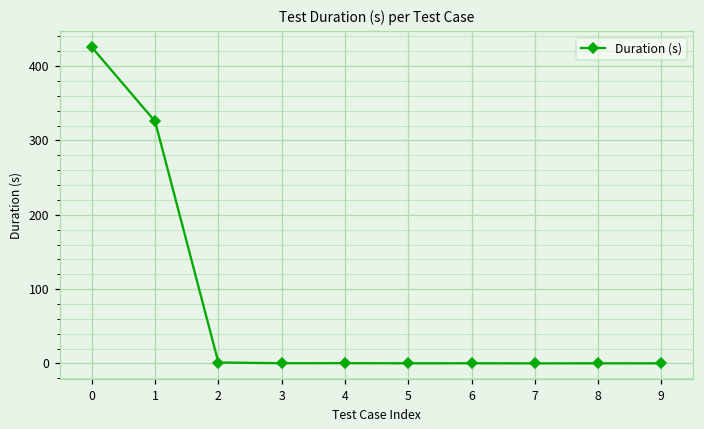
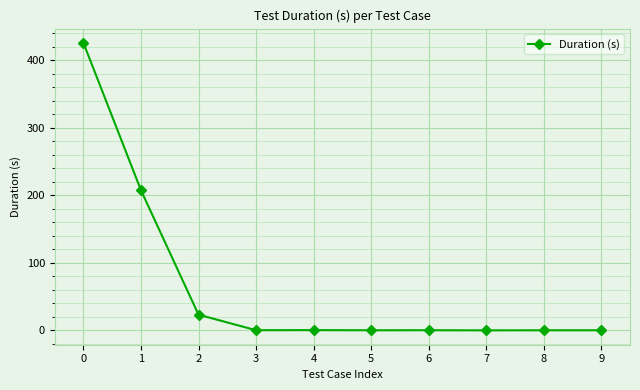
1: 330 -> 210
2: 0 -> 20
